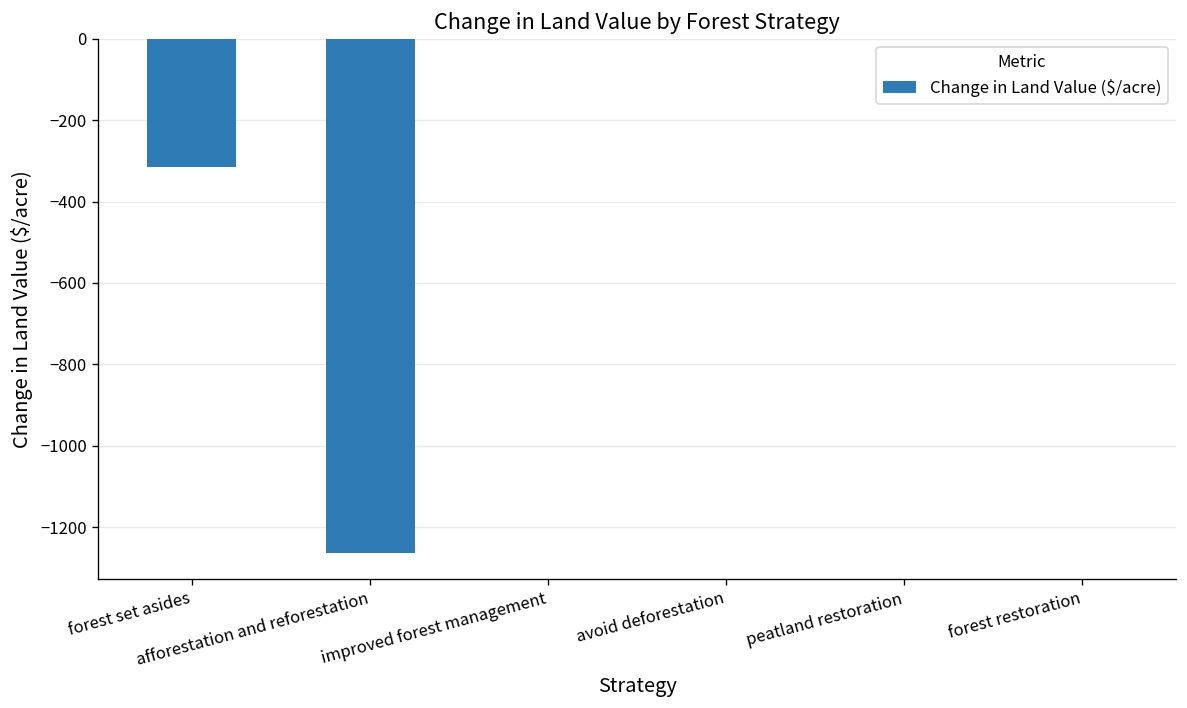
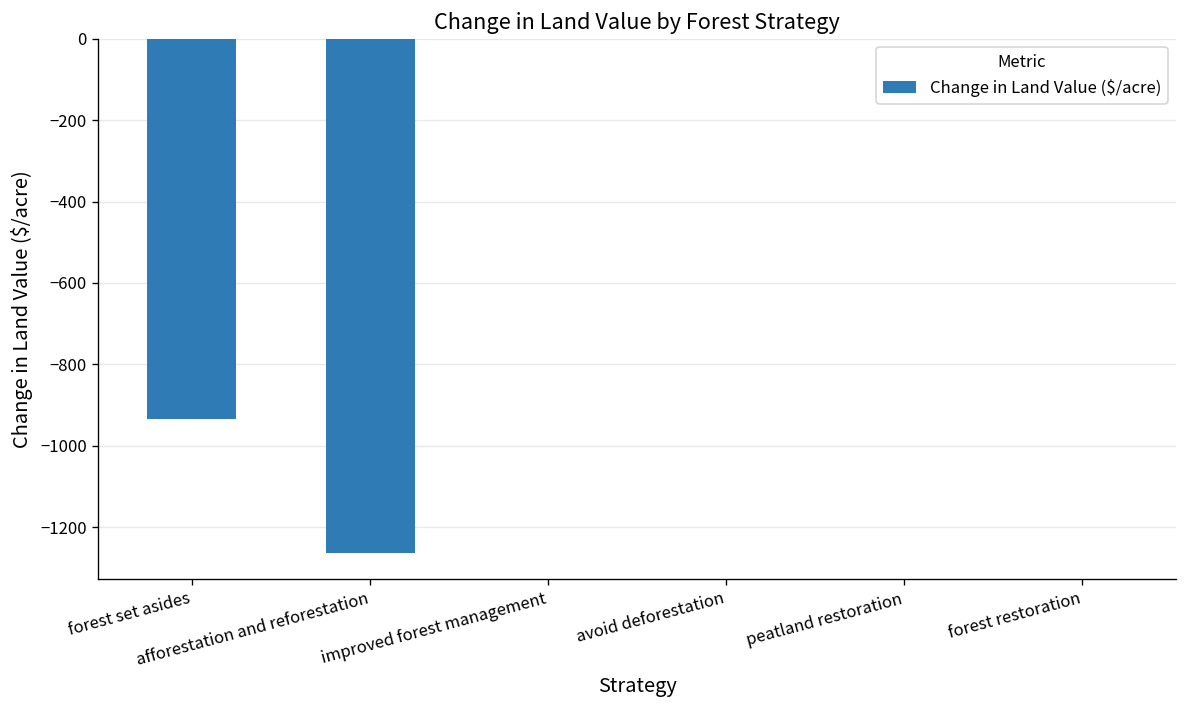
forest set asides: -320 -> -930
